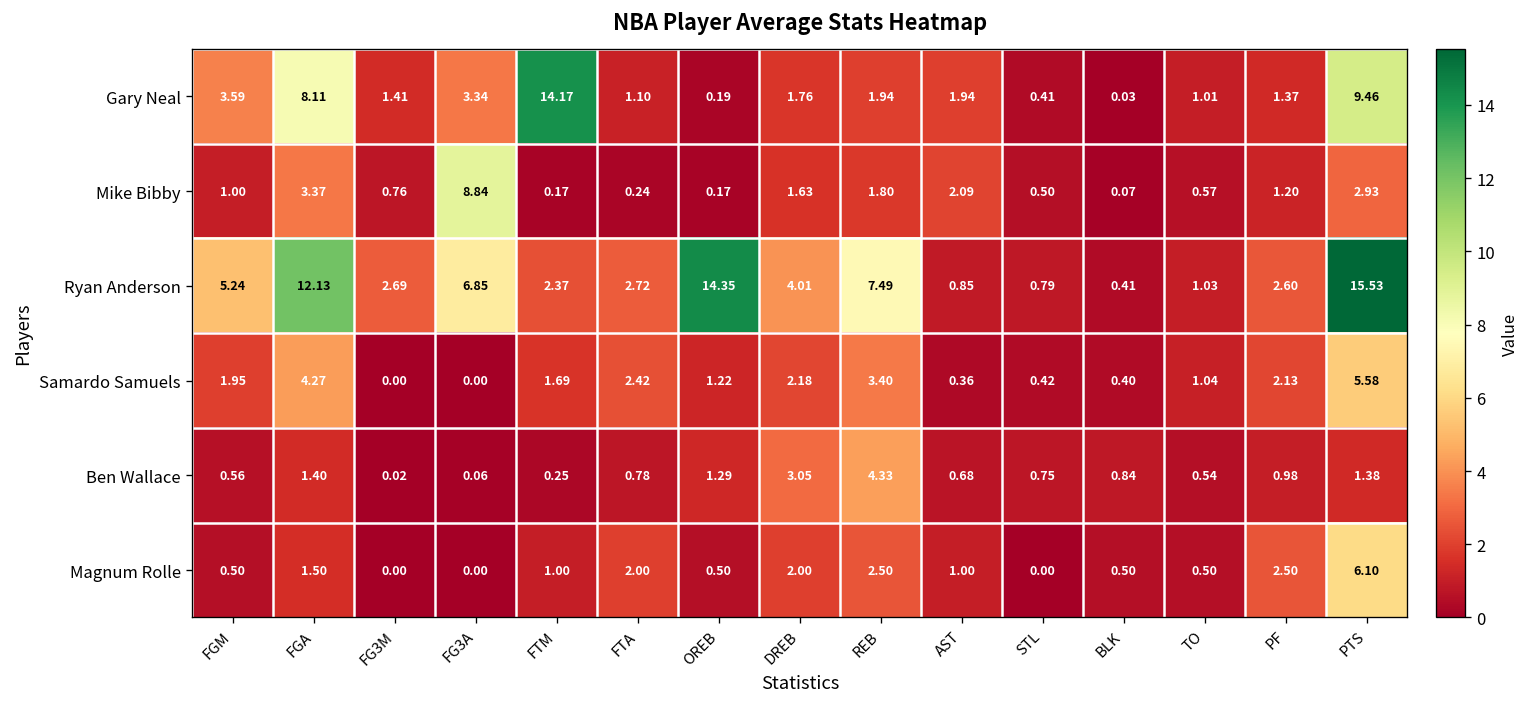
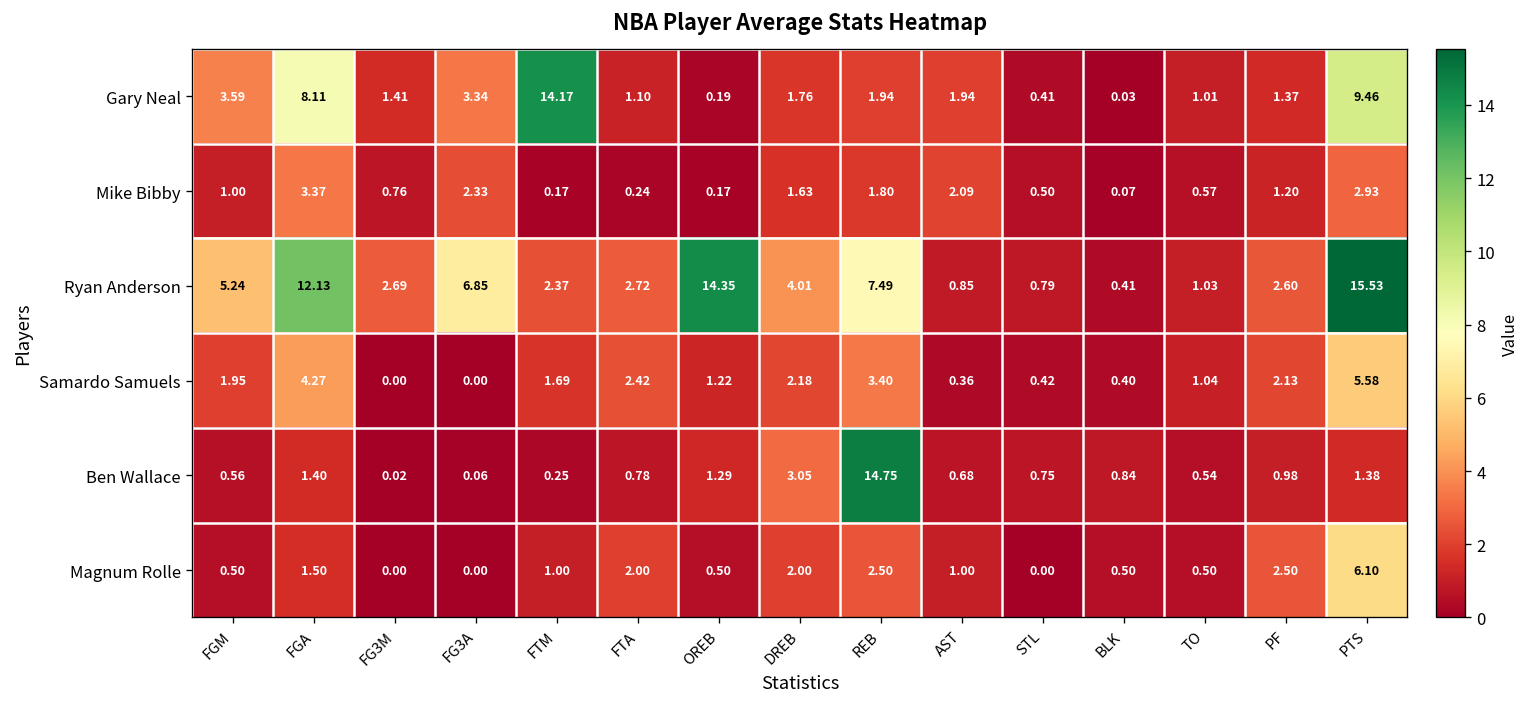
Mike Bibby, FG3A: 8.84 -> 2.33
Ben Wallace, REB: 4.33 -> 14.75
